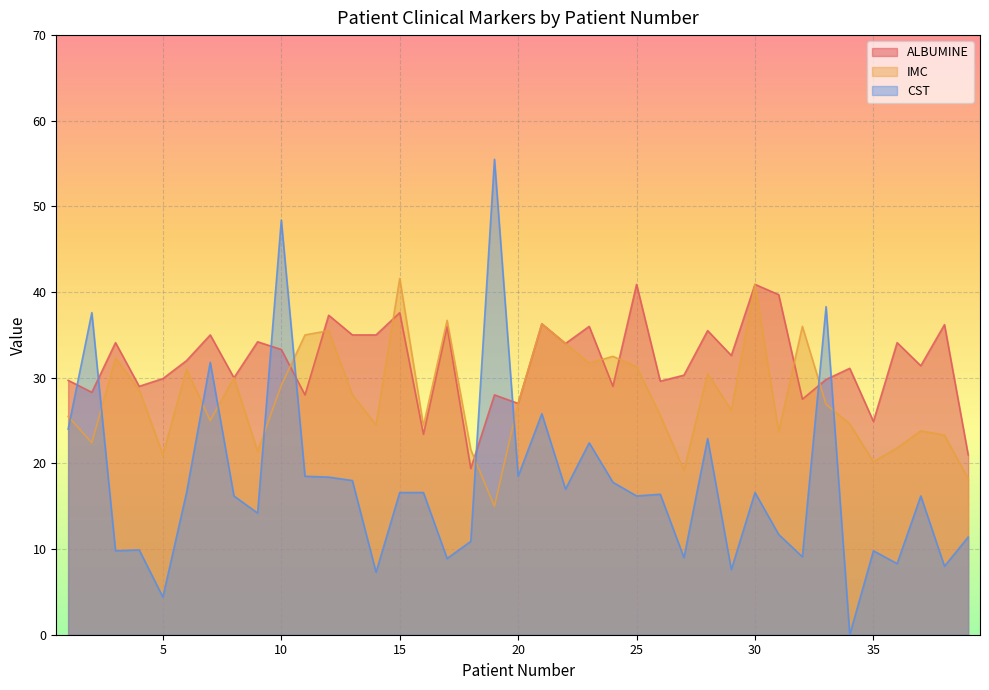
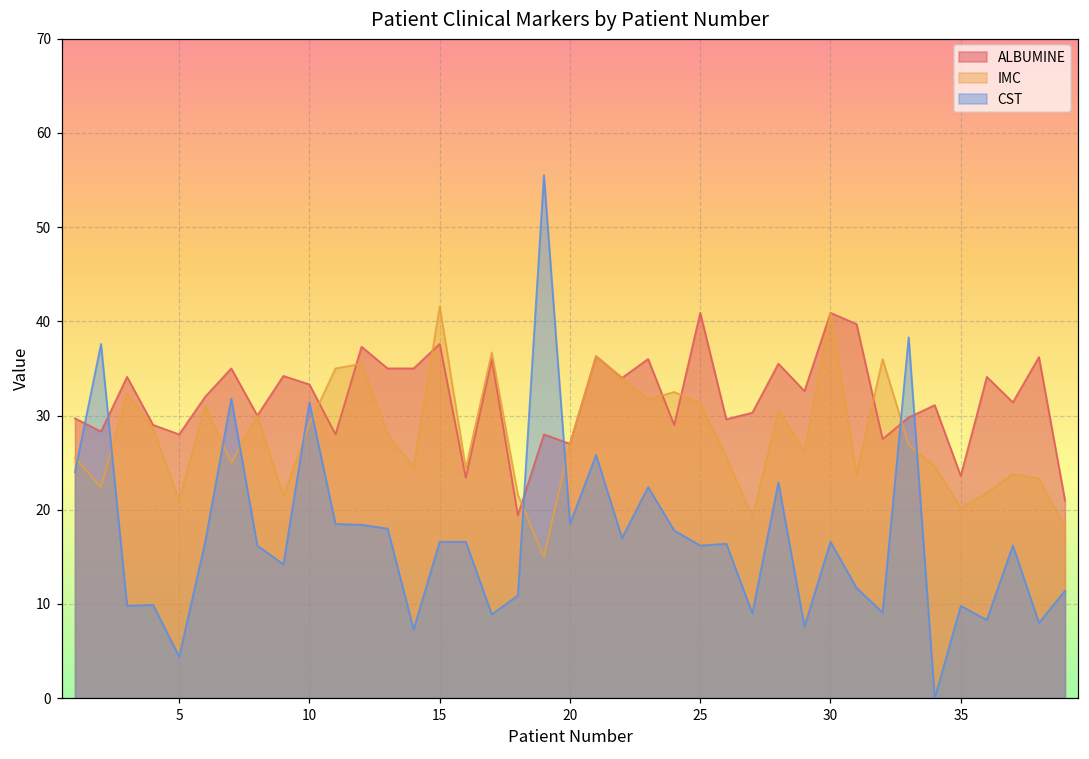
ALBUMINE, 5: 30 -> 28
CST, 10: 48 -> 31
ALBUMINE, 35: 25 -> 24
